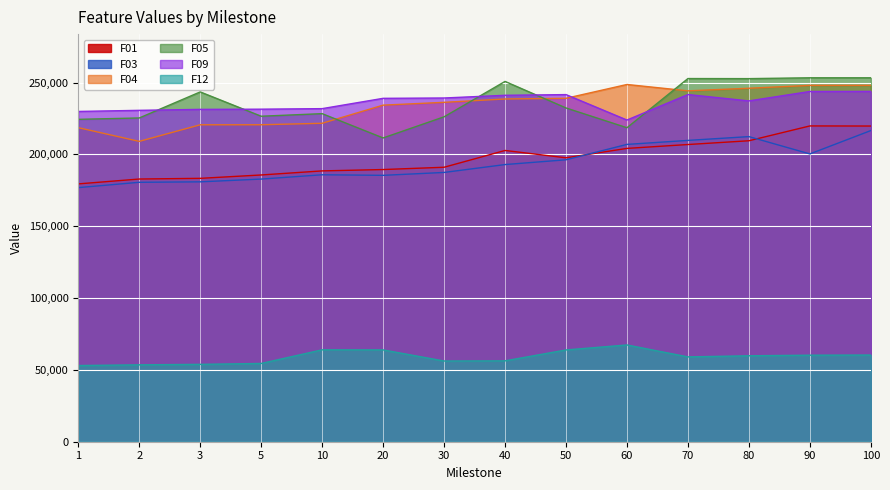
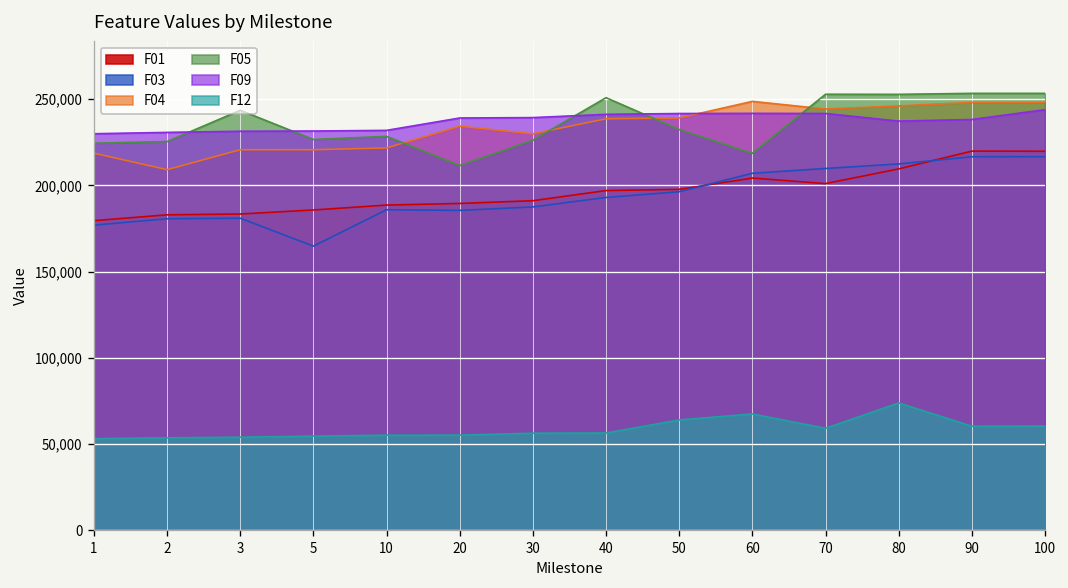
F03, 5: 183,000 -> 165,000
F12, 10: 64,000 -> 55,000
F12, 20: 64,000 -> 55,000
F04, 30: 236,000 -> 230,000
F01, 40: 203,000 -> 197,000
F09, 60: 224,000 -> 242,000
F01, 70: 207,000 -> 201,000
F12, 80: 60,000 -> 74,000
F03, 90: 200,000 -> 217,000
F09, 90: 244,000 -> 238,000
